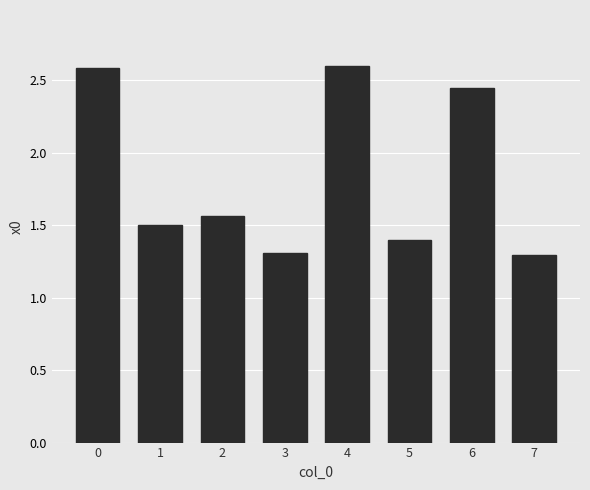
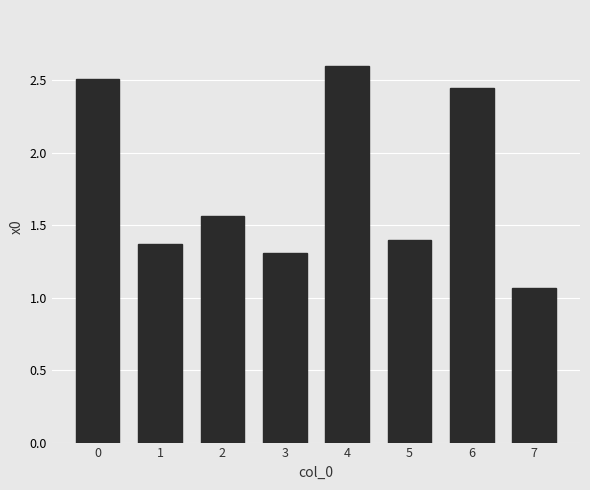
0: 2.59 -> 2.51
1: 1.50 -> 1.37
7: 1.30 -> 1.07
